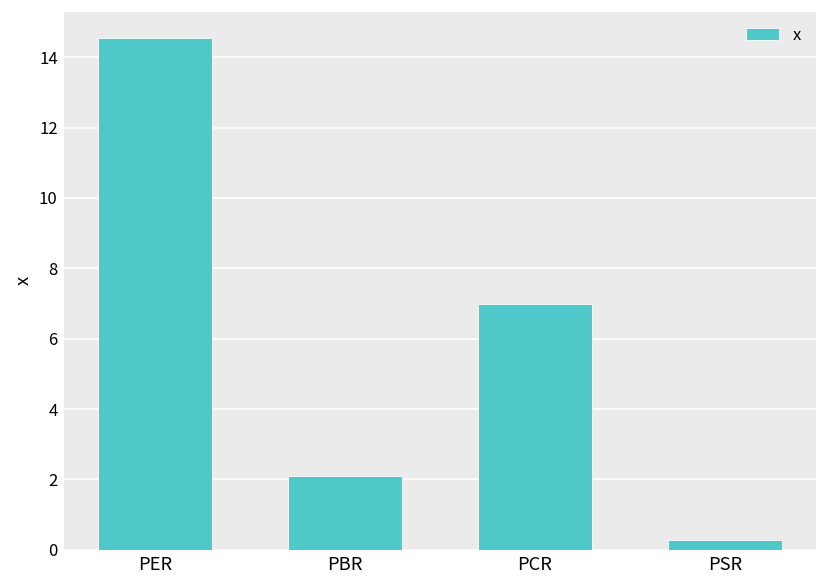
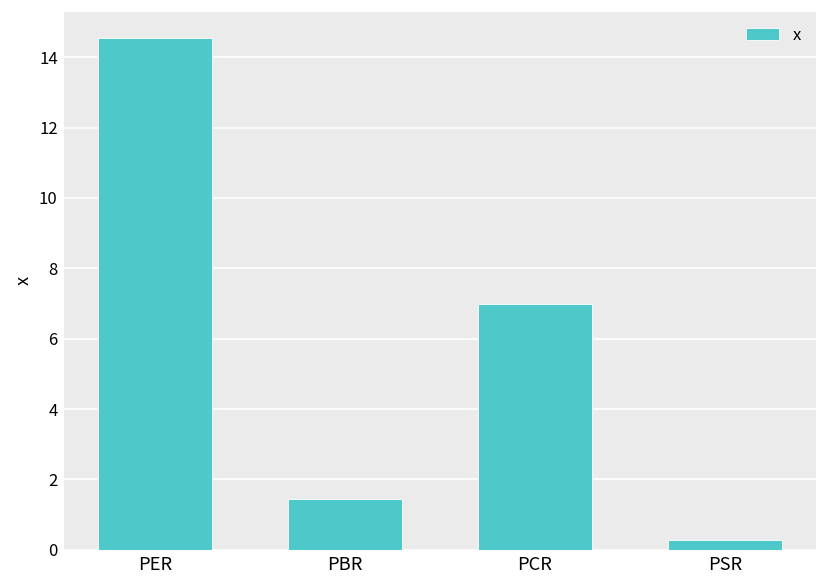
PBR: 2.1 -> 1.5
